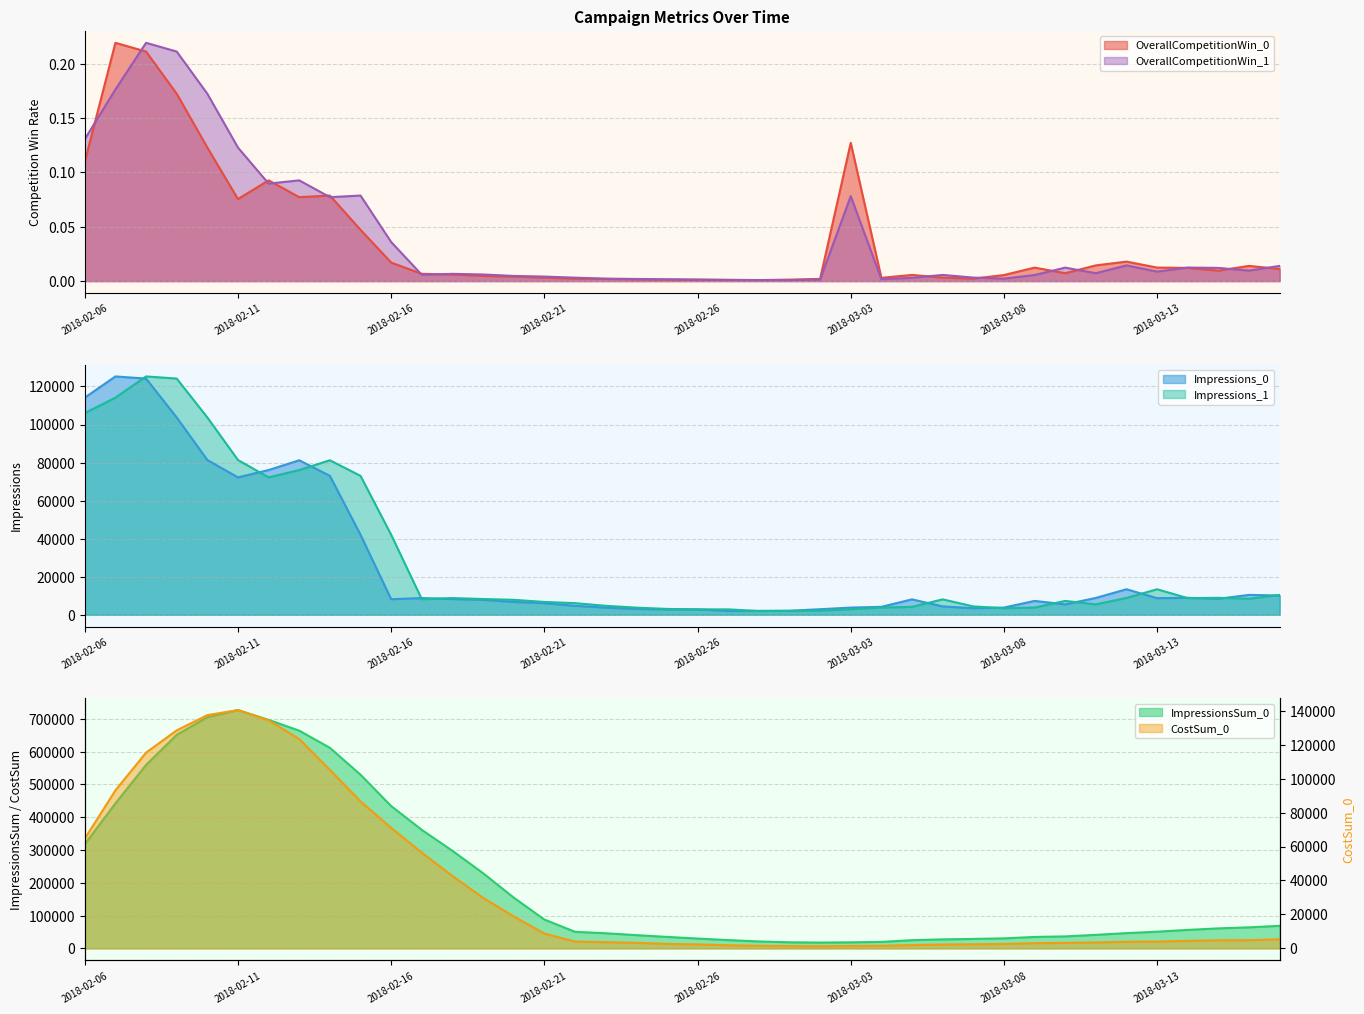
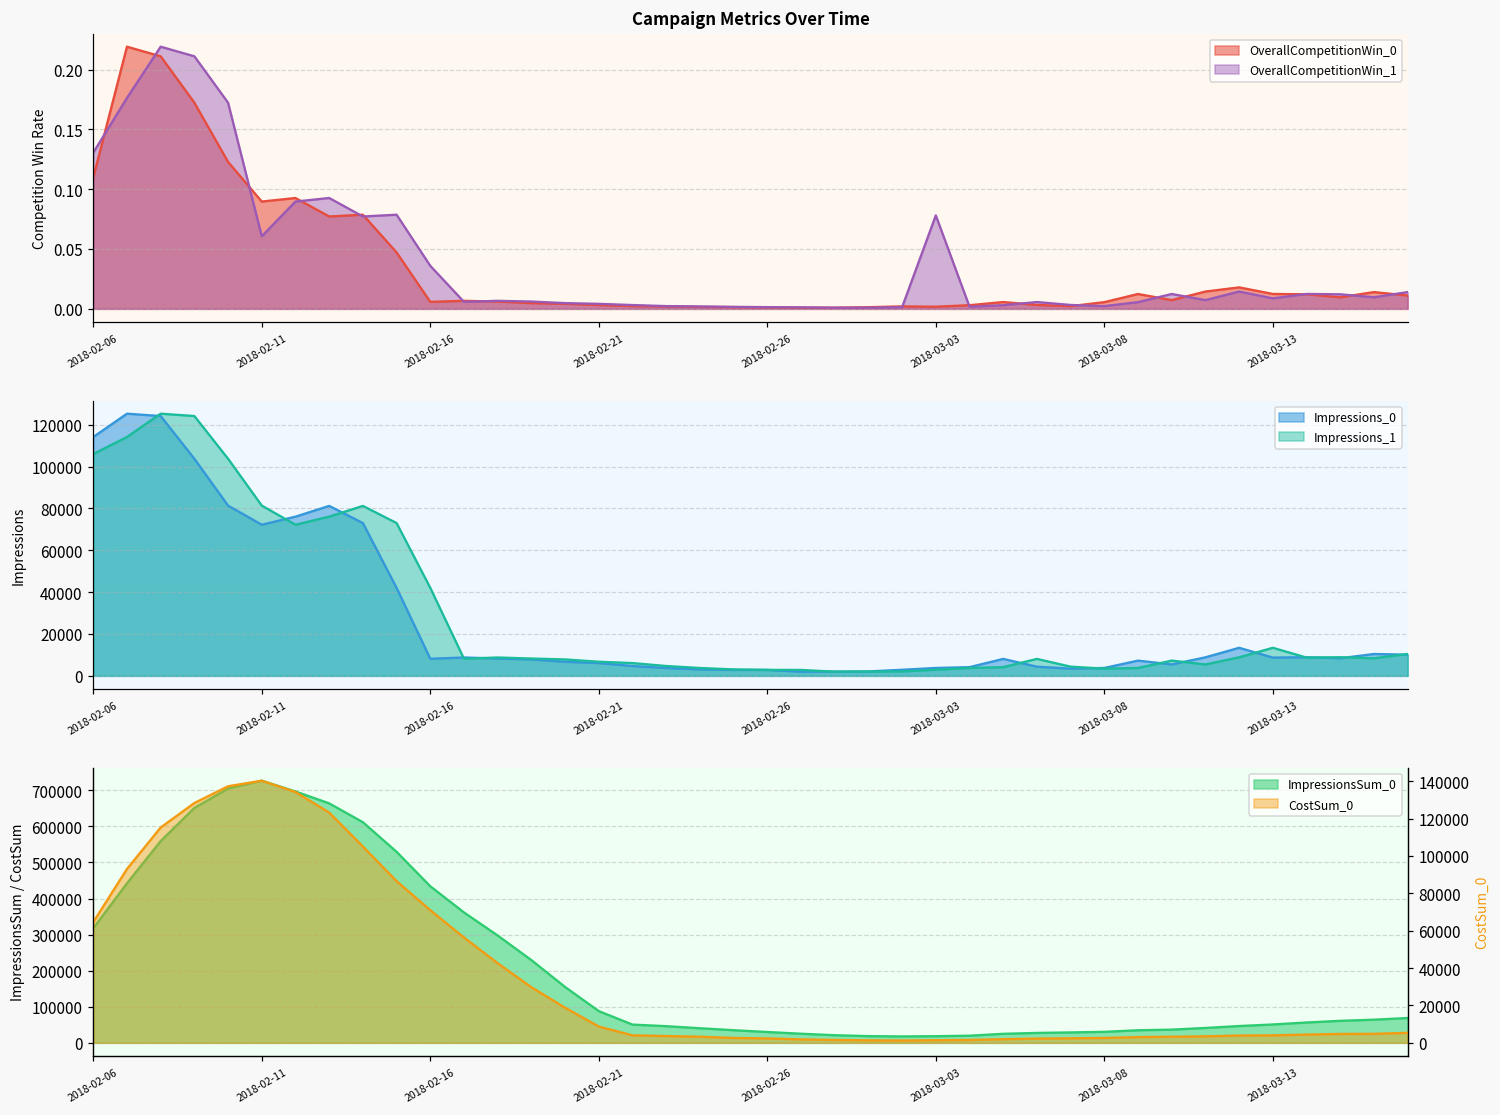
Campaign Metrics Over Time, OverallCompetitionWin_0, 2018-02-11: 0.075 -> 0.090
Campaign Metrics Over Time, OverallCompetitionWin_1, 2018-02-11: 0.123 -> 0.061
Campaign Metrics Over Time, OverallCompetitionWin_0, 2018-02-16: 0.017 -> 0.006
Campaign Metrics Over Time, OverallCompetitionWin_0, 2018-03-03: 0.127 -> 0.002
